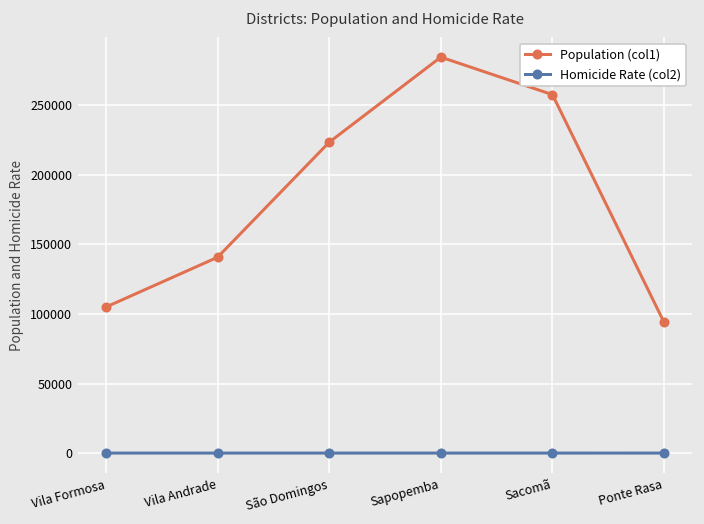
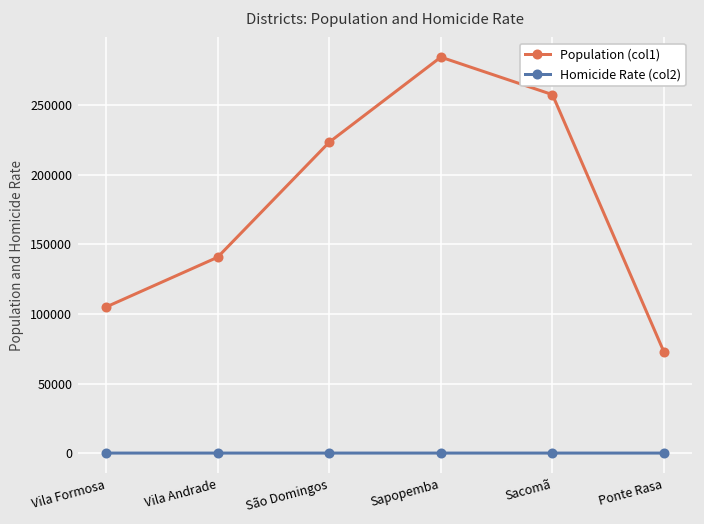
Population (col1), Ponte Rasa: 94000 -> 72000
